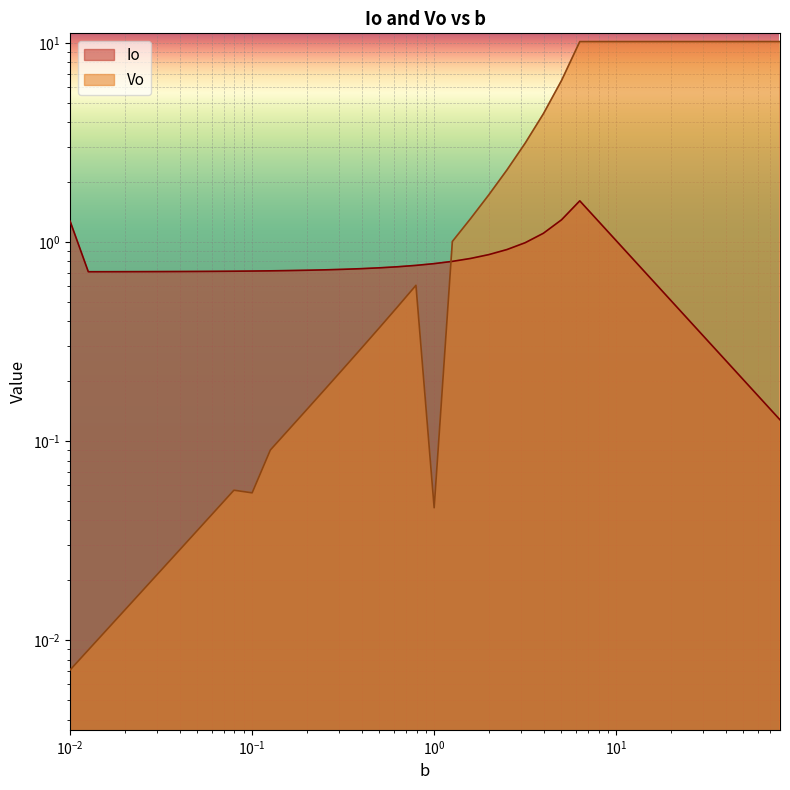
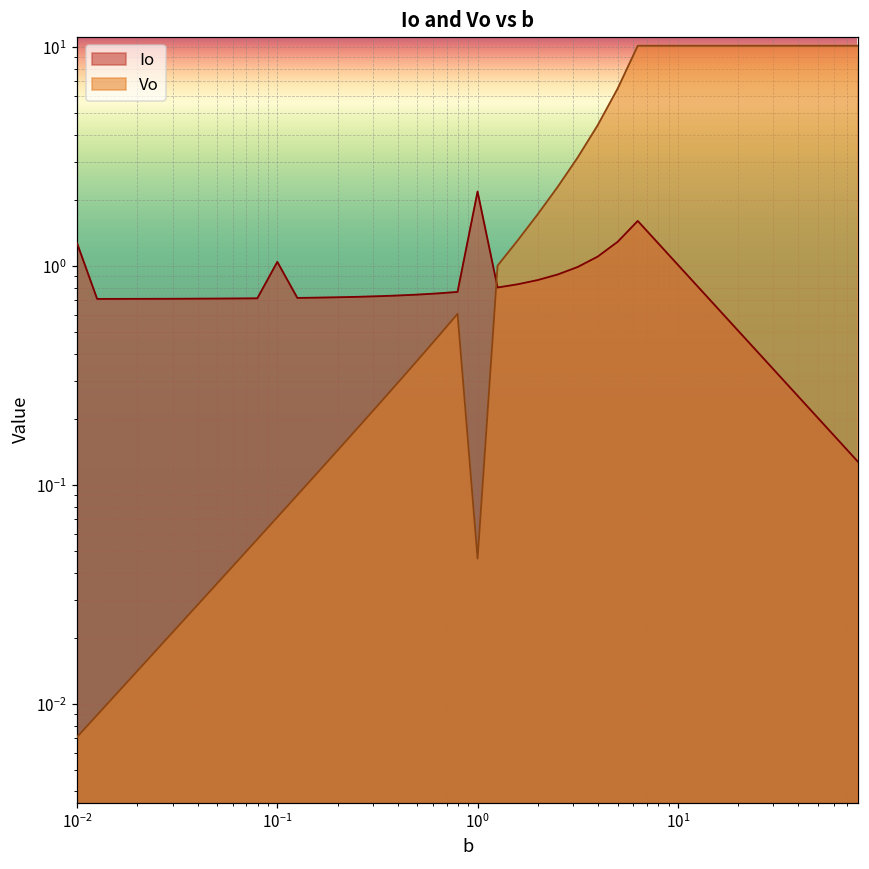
Io, 10^-1: 0.72 -> 1.0
Vo, 10^-1: 0.055 -> 0.072
Io, 10^0: 0.78 -> 2.2
